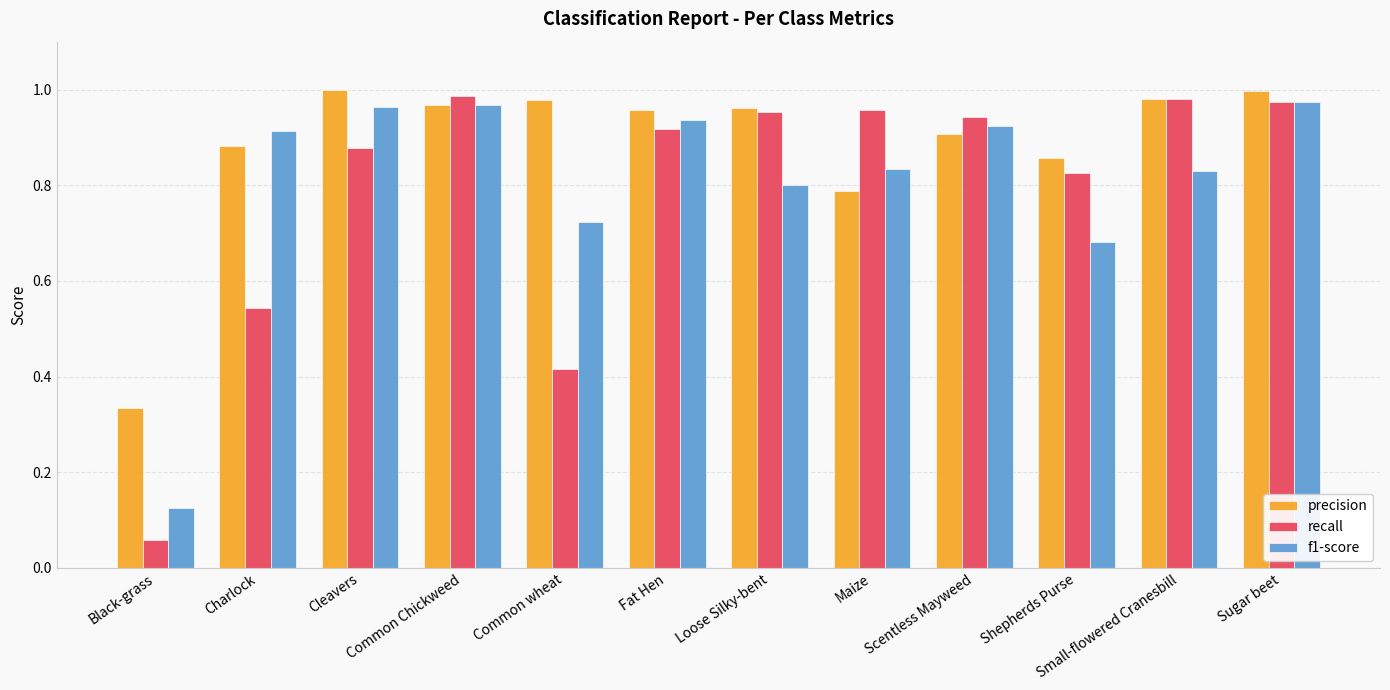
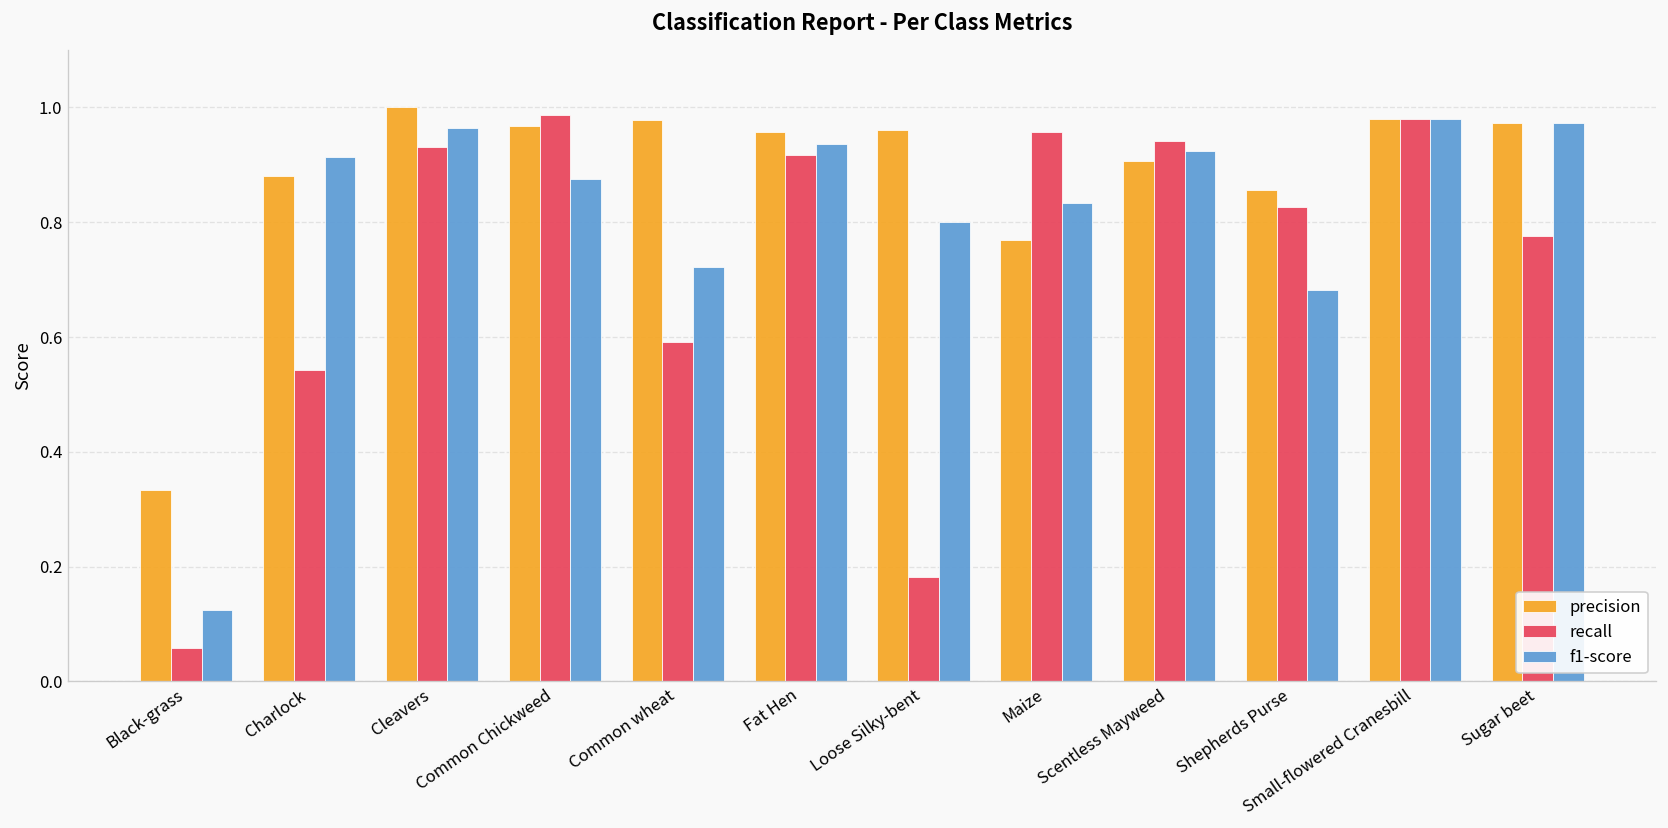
recall, Cleavers: 0.88 -> 0.93
f1-score, Common Chickweed: 0.97 -> 0.88
recall, Common wheat: 0.41 -> 0.59
recall, Loose Silky-bent: 0.95 -> 0.18
precision, Maize: 0.79 -> 0.77
f1-score, Small-flowered Cranesbill: 0.83 -> 0.98
precision, Sugar beet: 1.00 -> 0.97
recall, Sugar beet: 0.97 -> 0.78
